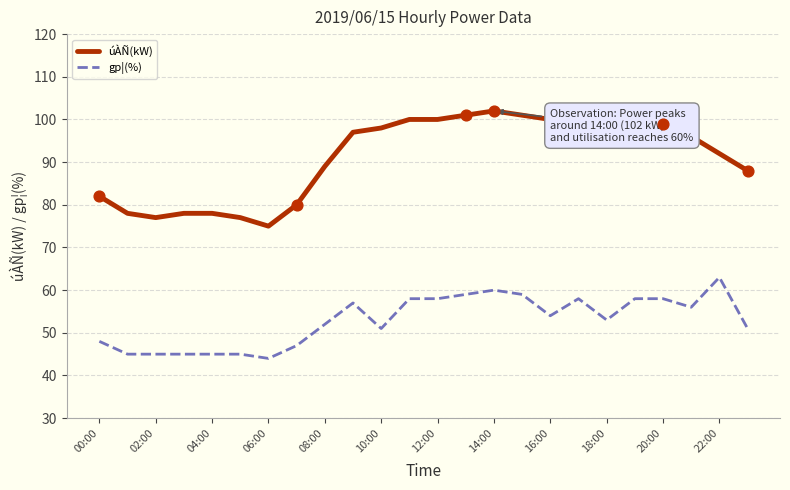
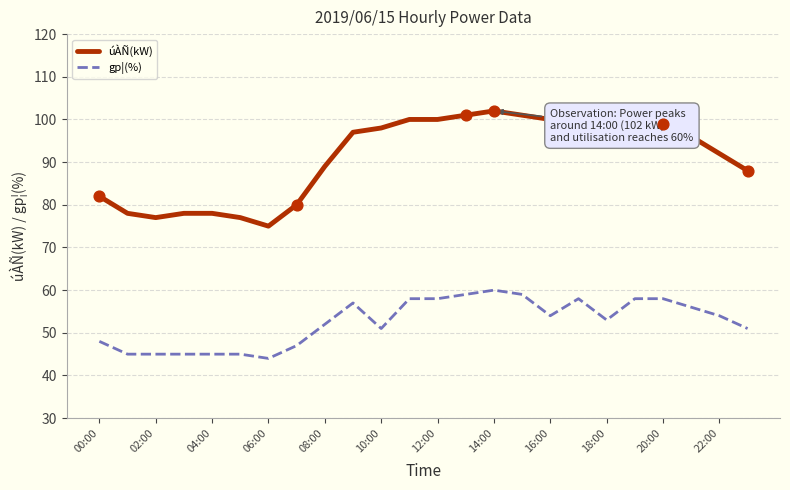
gp¦(%), 22:00: 63 -> 54
